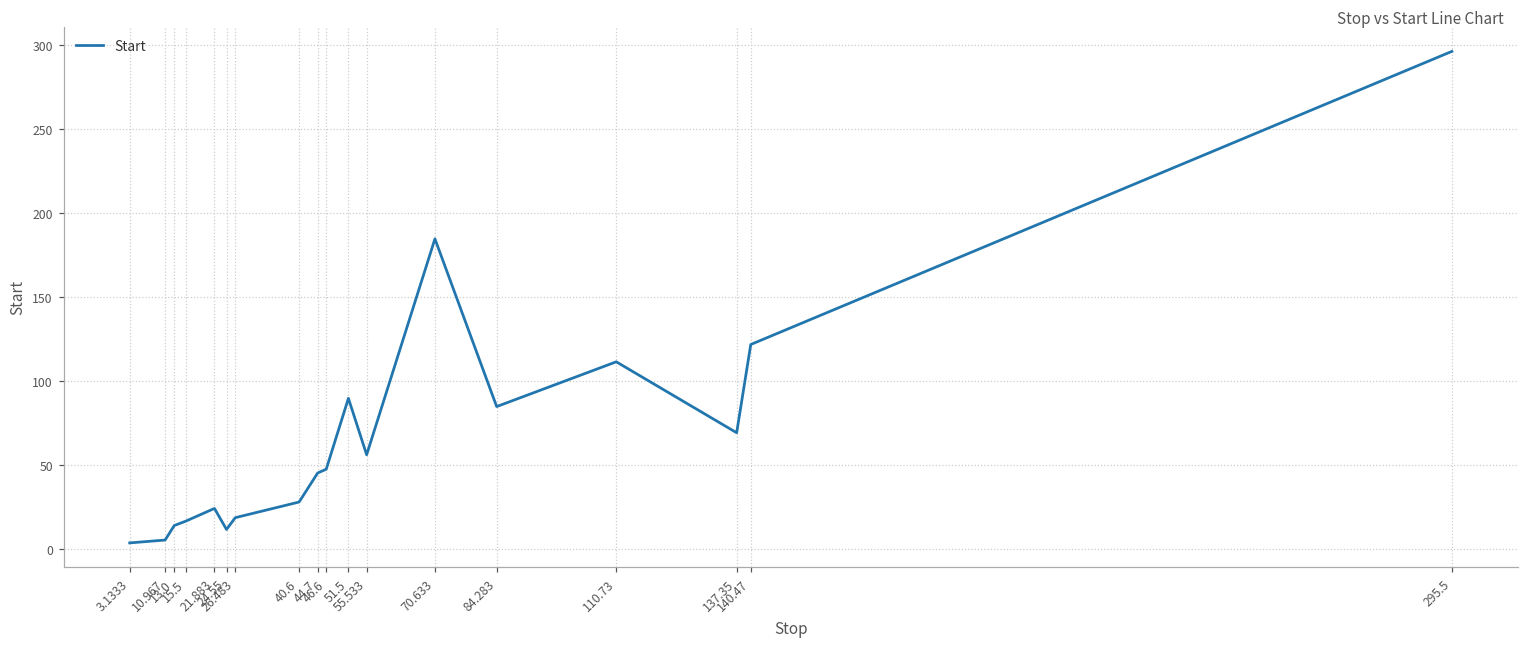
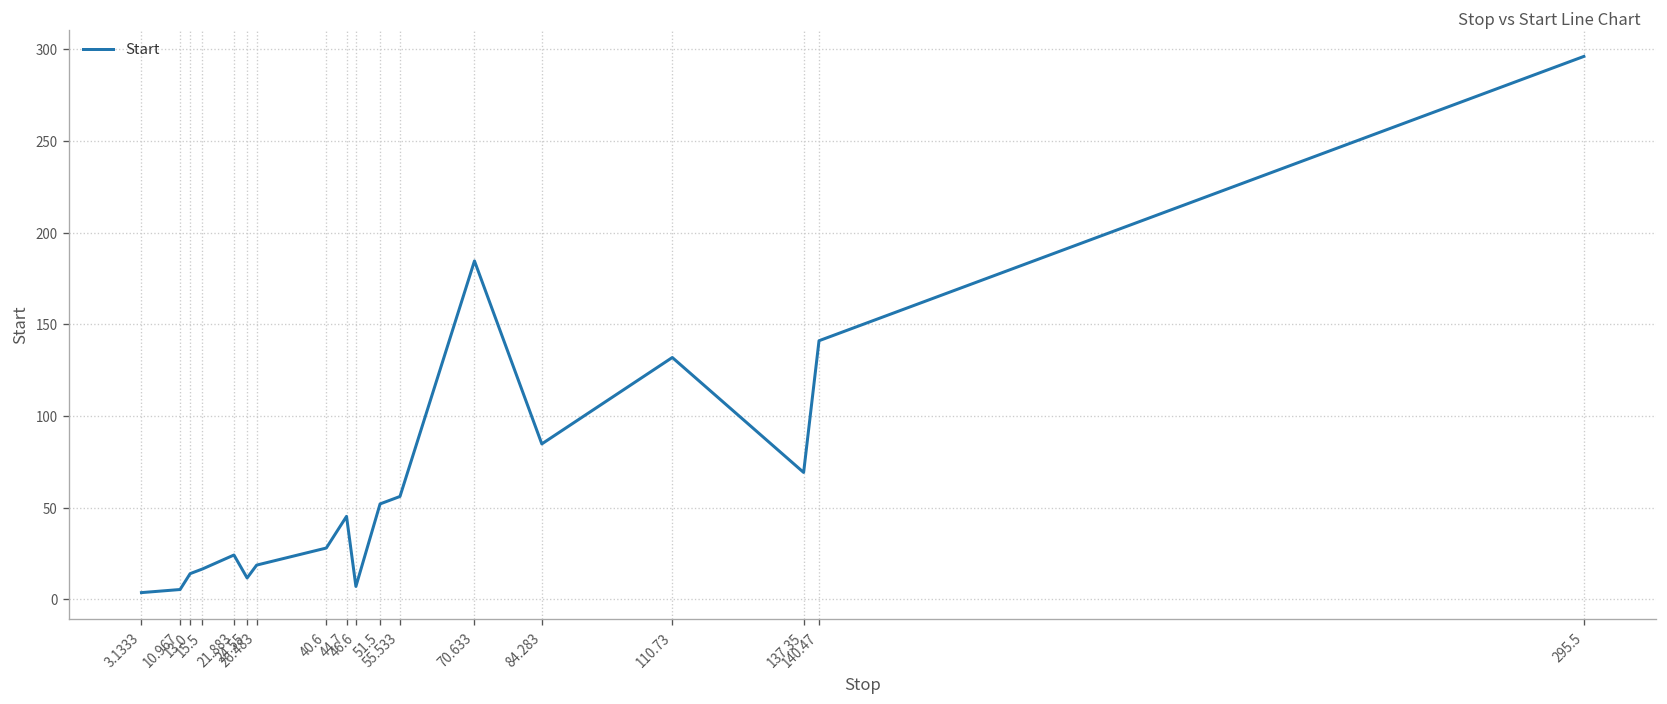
46.6: 47 -> 7
51.5: 90 -> 52
110.73: 111 -> 132
140.47: 122 -> 141
